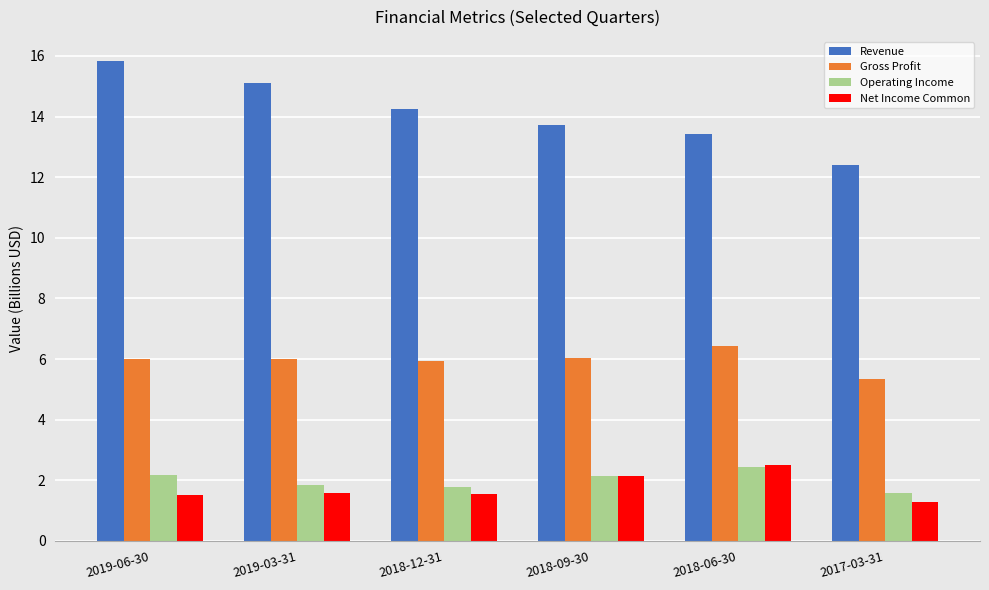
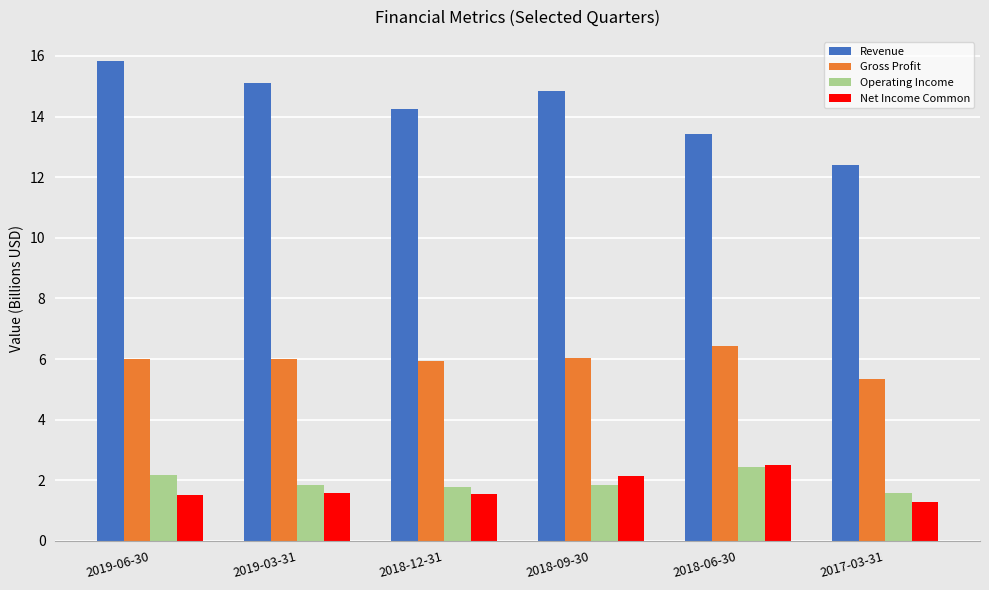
Revenue, 2018-09-30: 13.7 -> 14.9
Operating Income, 2018-09-30: 2.1 -> 1.9
